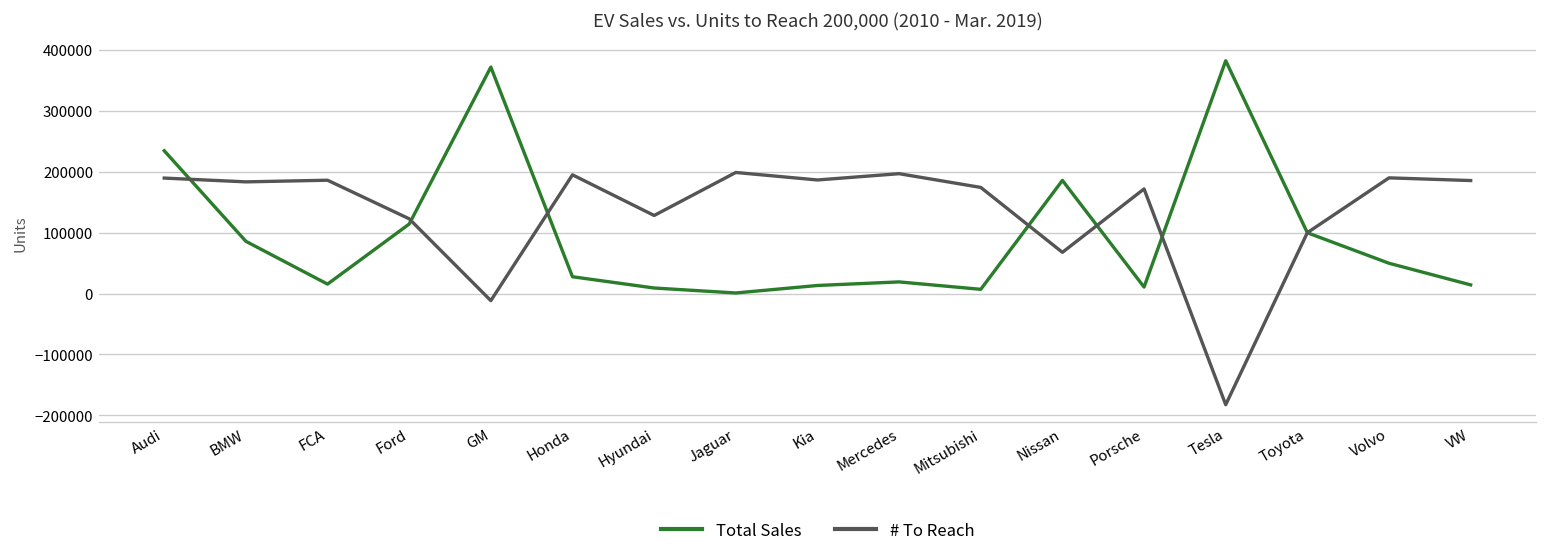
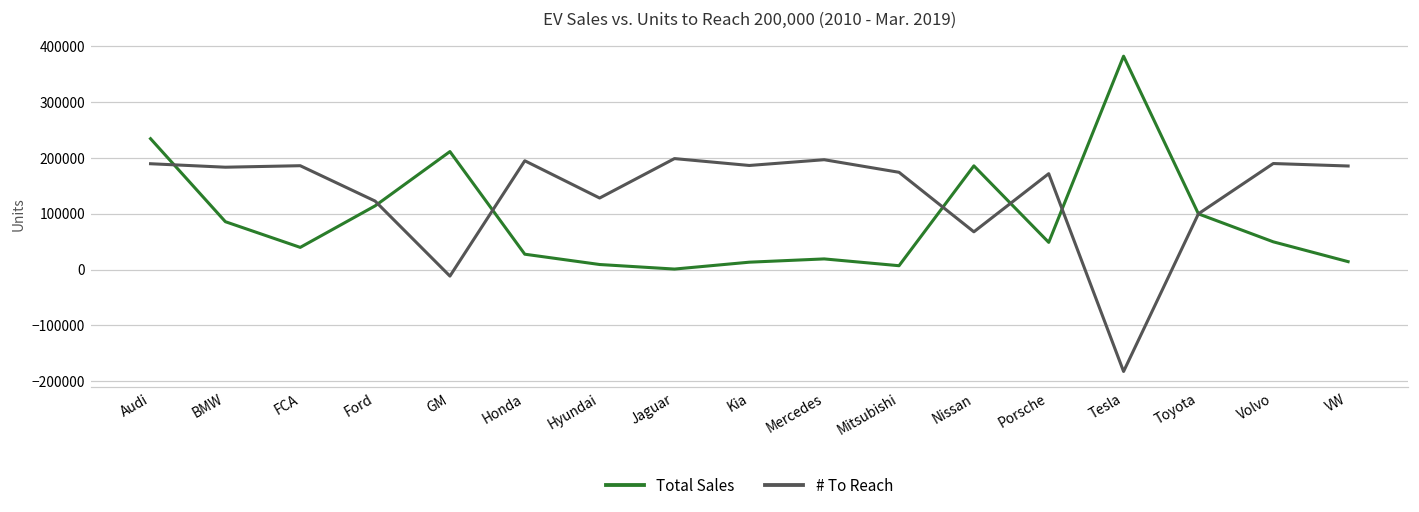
Total Sales, FCA: 20000 -> 40000
Total Sales, GM: 370000 -> 210000
Total Sales, Porsche: 10000 -> 50000
